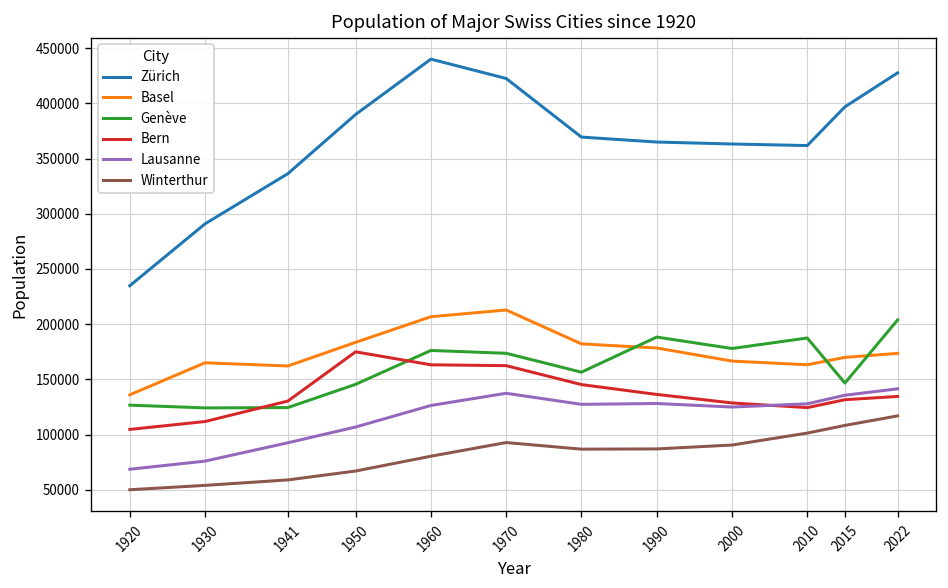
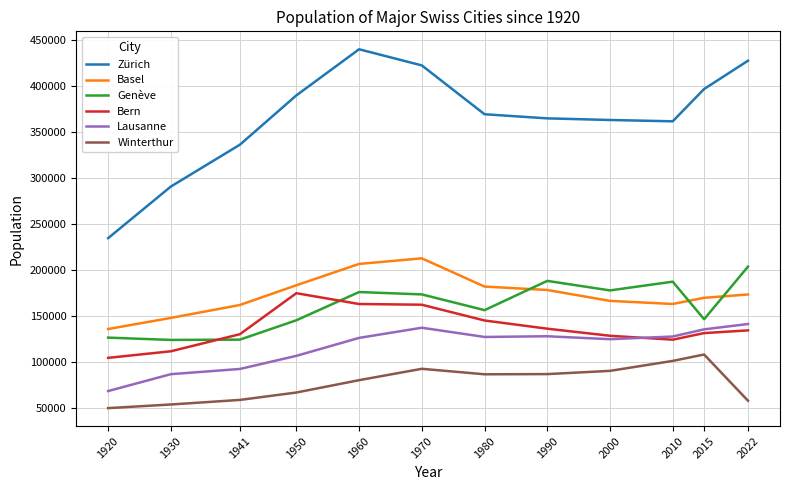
Basel, 1930: 170000 -> 150000
Lausanne, 1930: 80000 -> 90000
Winterthur, 2022: 120000 -> 60000
